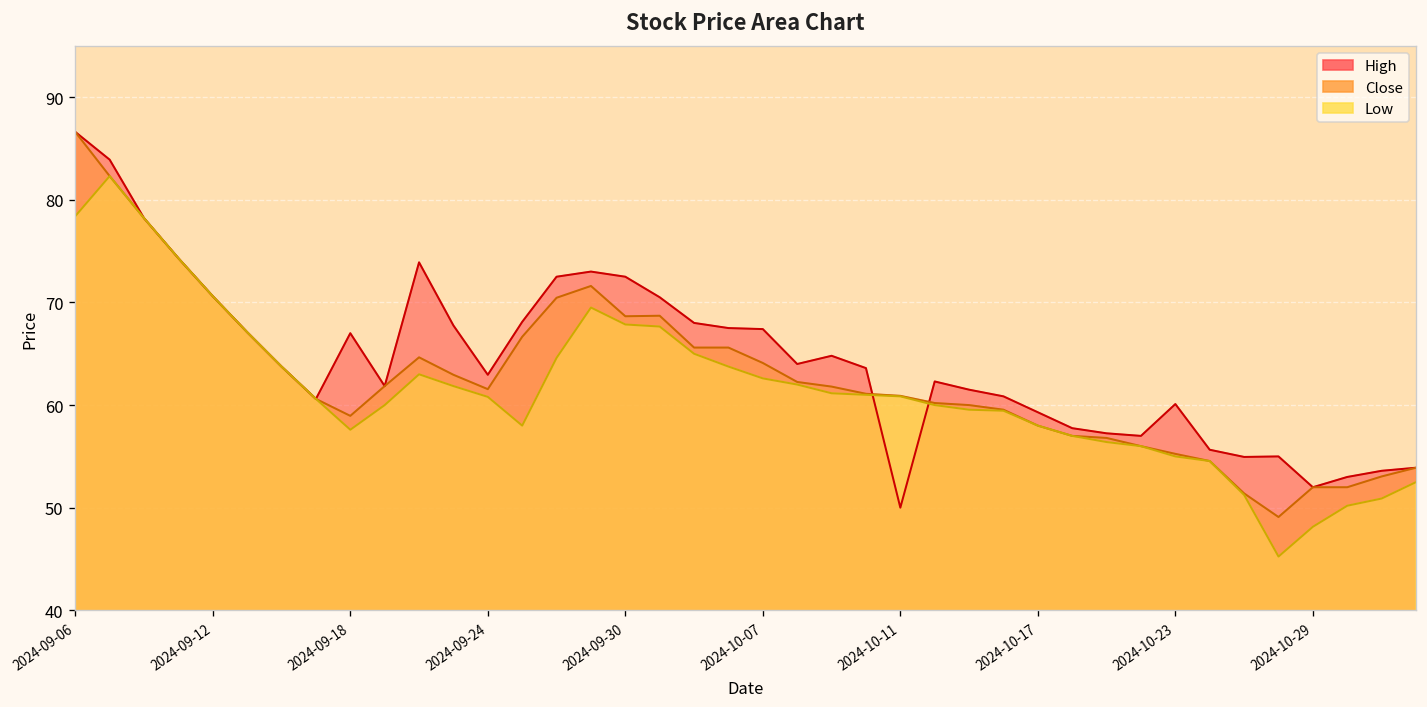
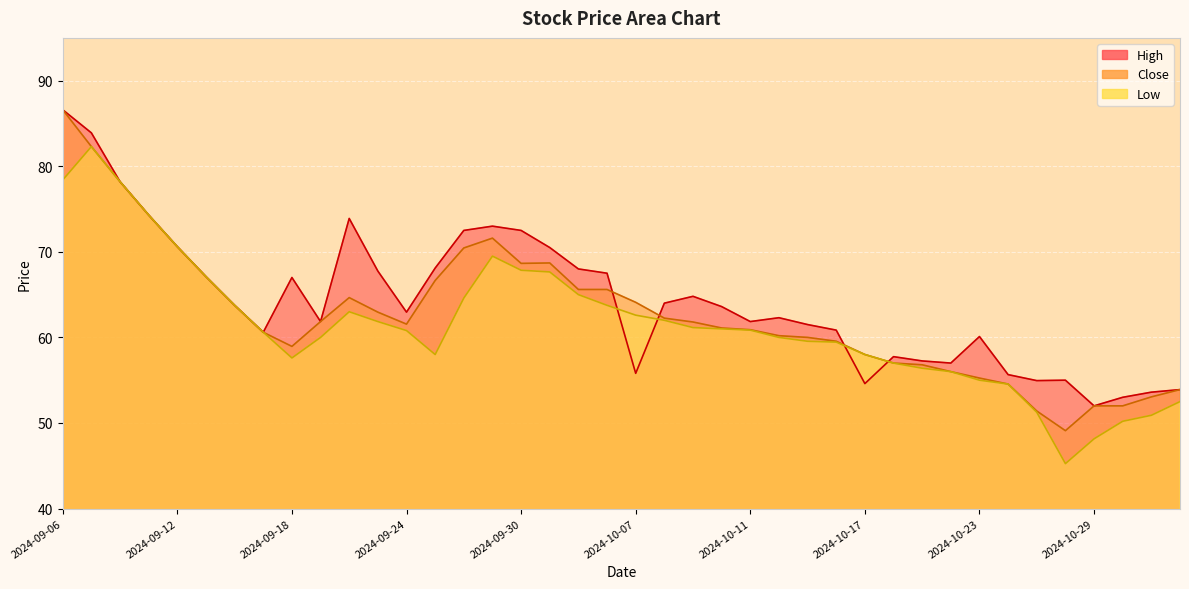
High, 2024-10-07: 67 -> 56
High, 2024-10-11: 50 -> 62
High, 2024-10-17: 59 -> 55
